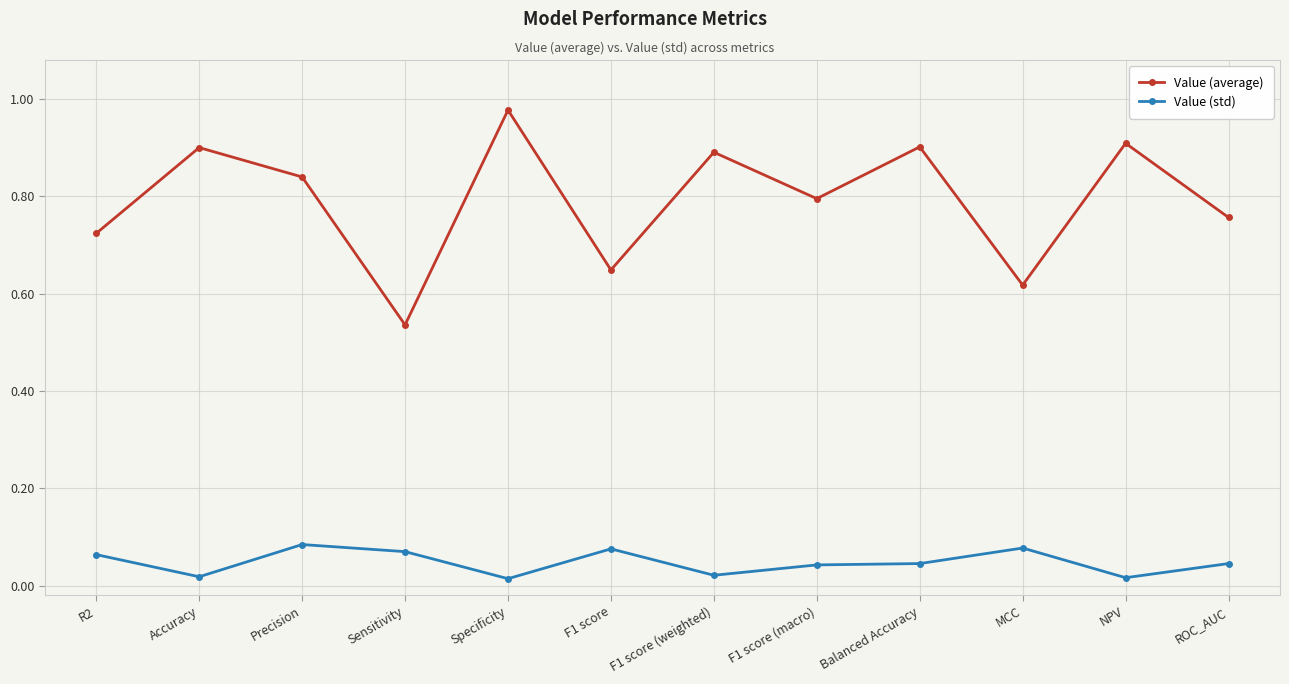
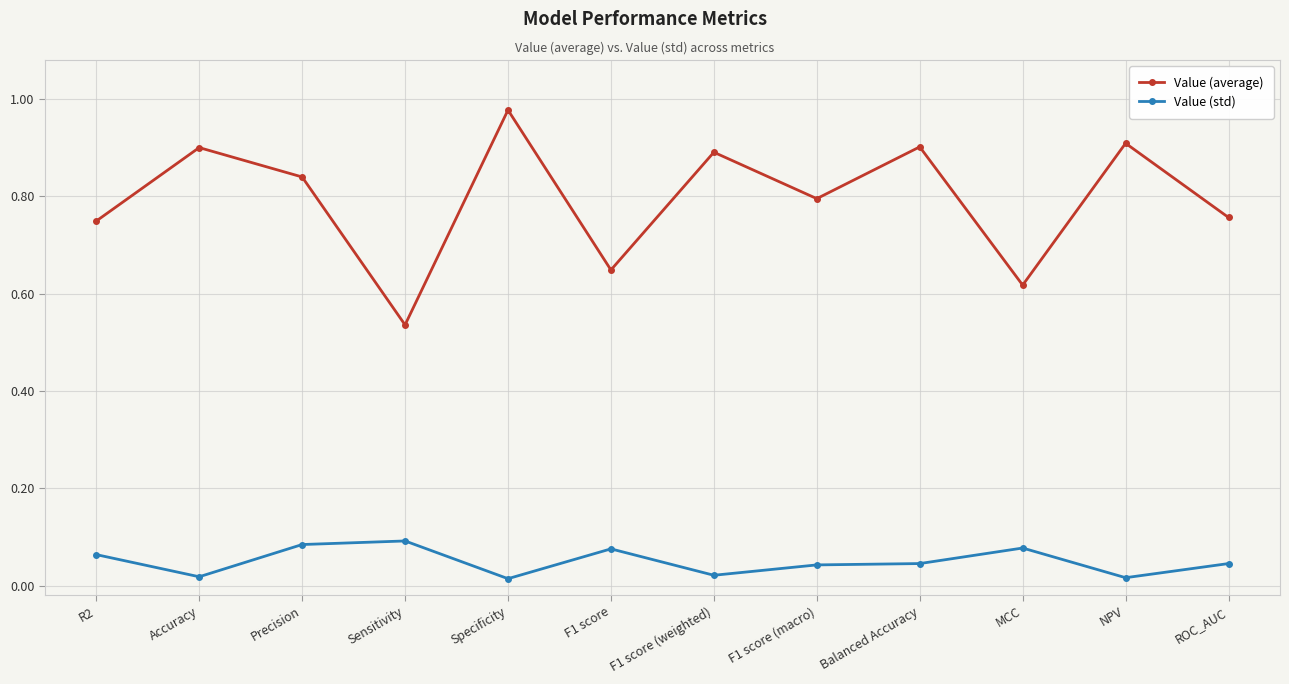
Value (average), R2: 0.72 -> 0.75
Value (std), Sensitivity: 0.07 -> 0.09
